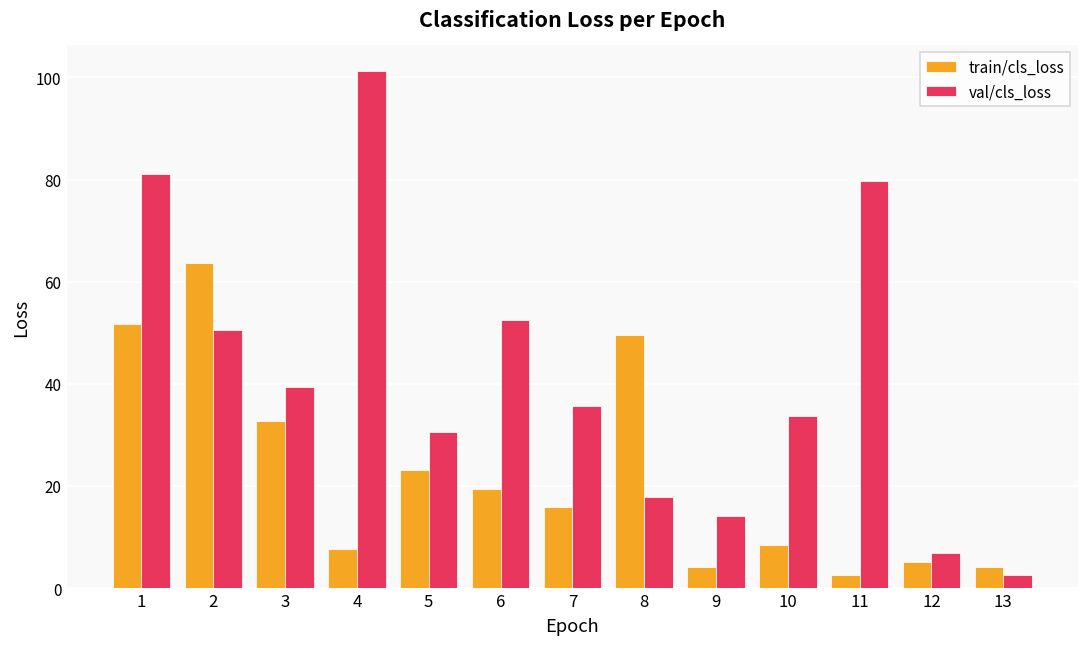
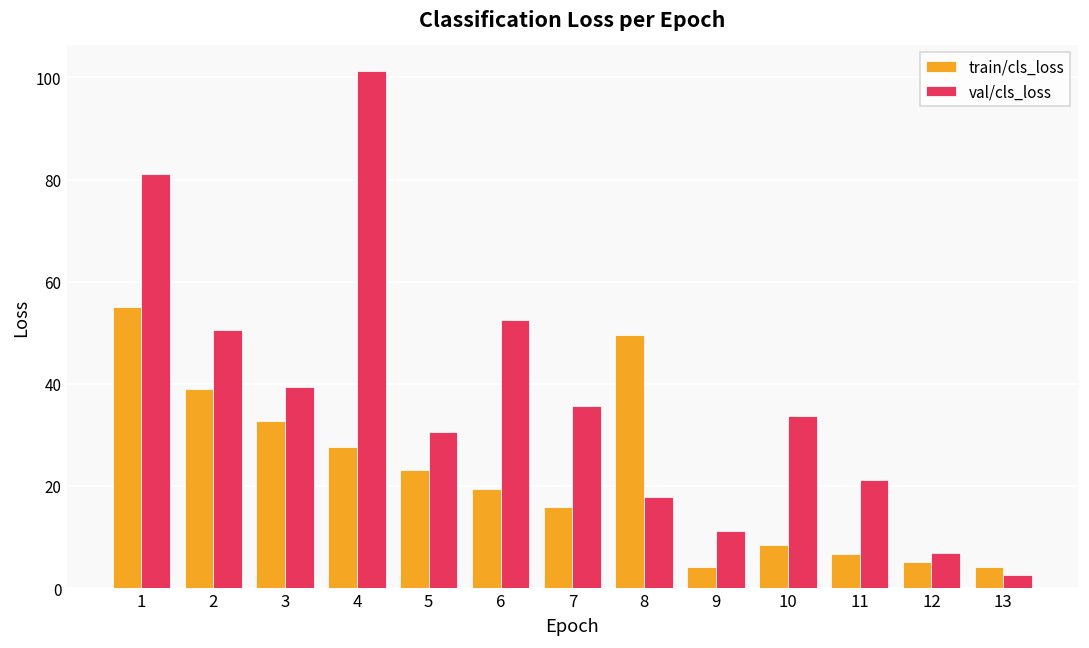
train/cls_loss, 1: 52 -> 55
train/cls_loss, 2: 64 -> 39
train/cls_loss, 4: 8 -> 28
val/cls_loss, 9: 14 -> 11
train/cls_loss, 11: 3 -> 7
val/cls_loss, 11: 80 -> 21
